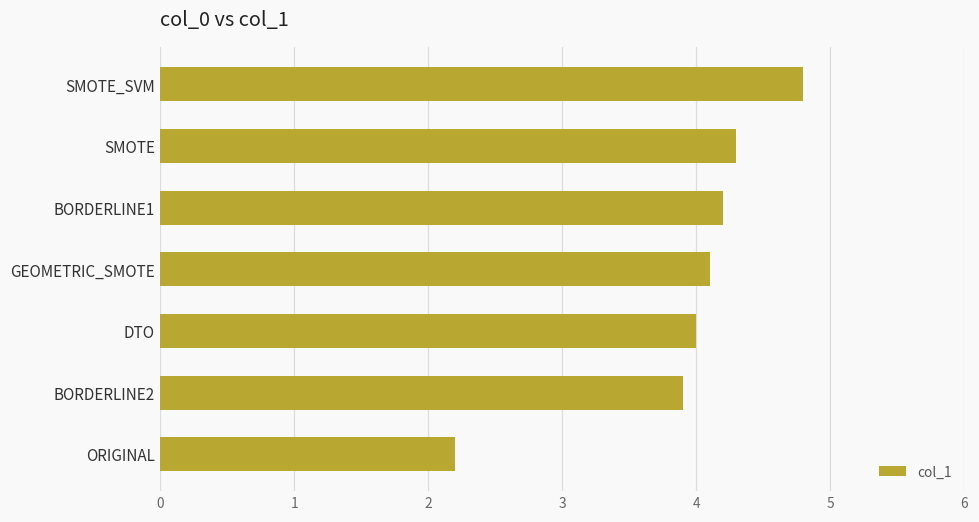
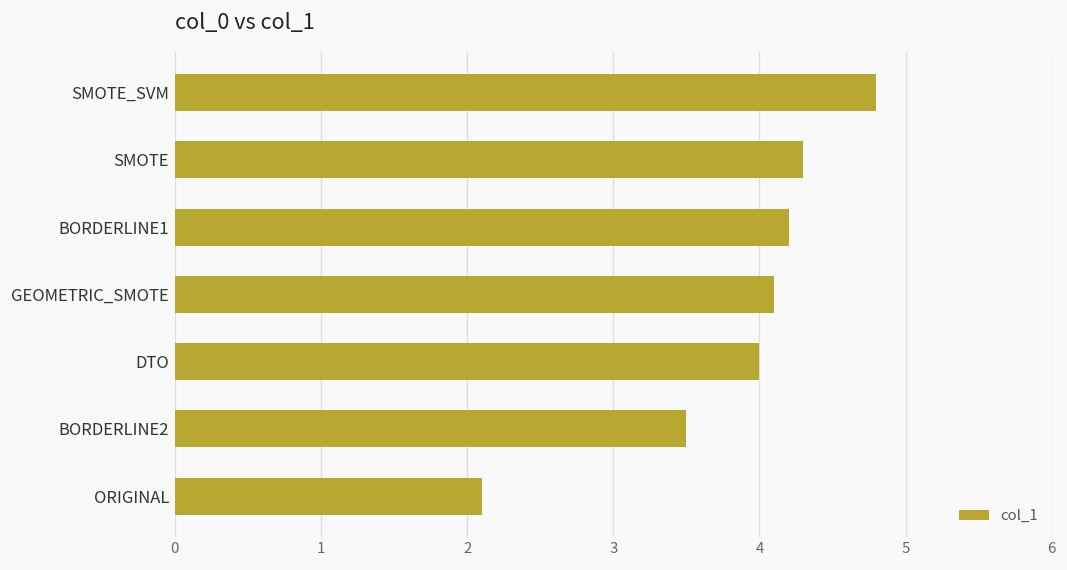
BORDERLINE2: 3.9 -> 3.5
ORIGINAL: 2.2 -> 2.1
